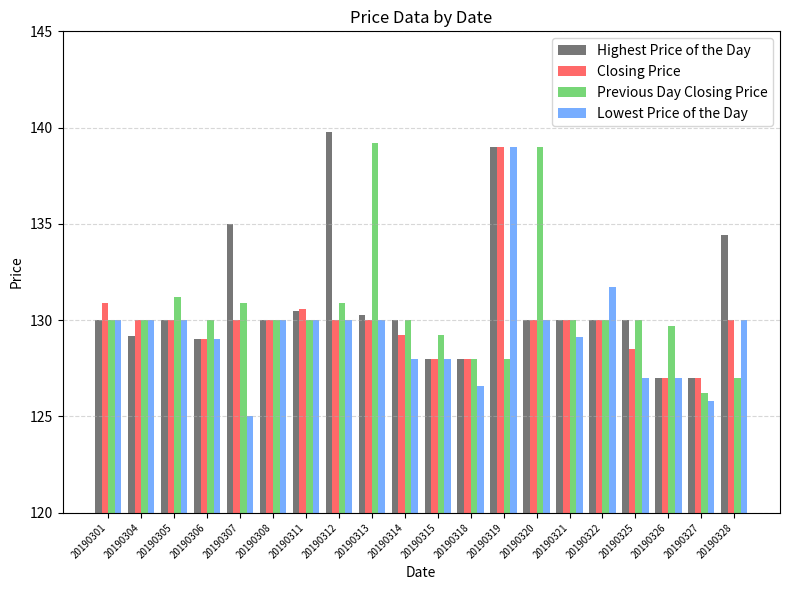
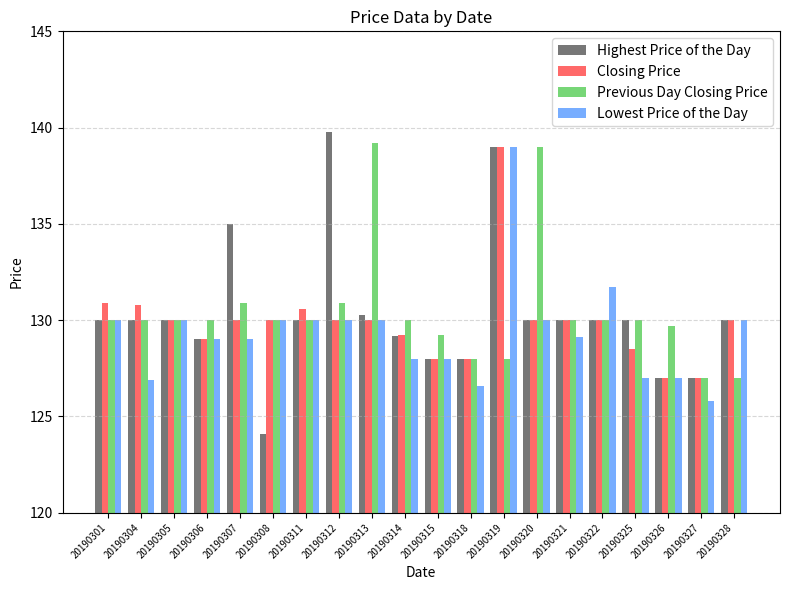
Highest Price of the Day, 20190304: 129.2 -> 130.0
Closing Price, 20190304: 130.0 -> 130.8
Lowest Price of the Day, 20190304: 130.0 -> 126.9
Previous Day Closing Price, 20190305: 131.2 -> 130.0
Lowest Price of the Day, 20190307: 125 -> 129
Highest Price of the Day, 20190308: 130.0 -> 124.1
Highest Price of the Day, 20190311: 130.5 -> 130.0
Highest Price of the Day, 20190314: 130.0 -> 129.2
Previous Day Closing Price, 20190327: 126.2 -> 127.0
Highest Price of the Day, 20190328: 134.4 -> 130.0
